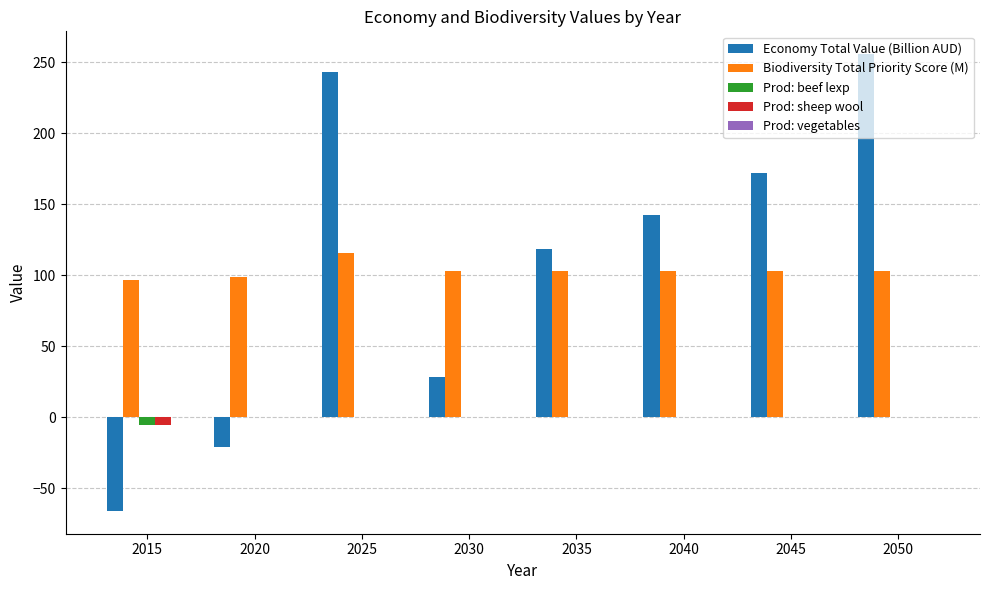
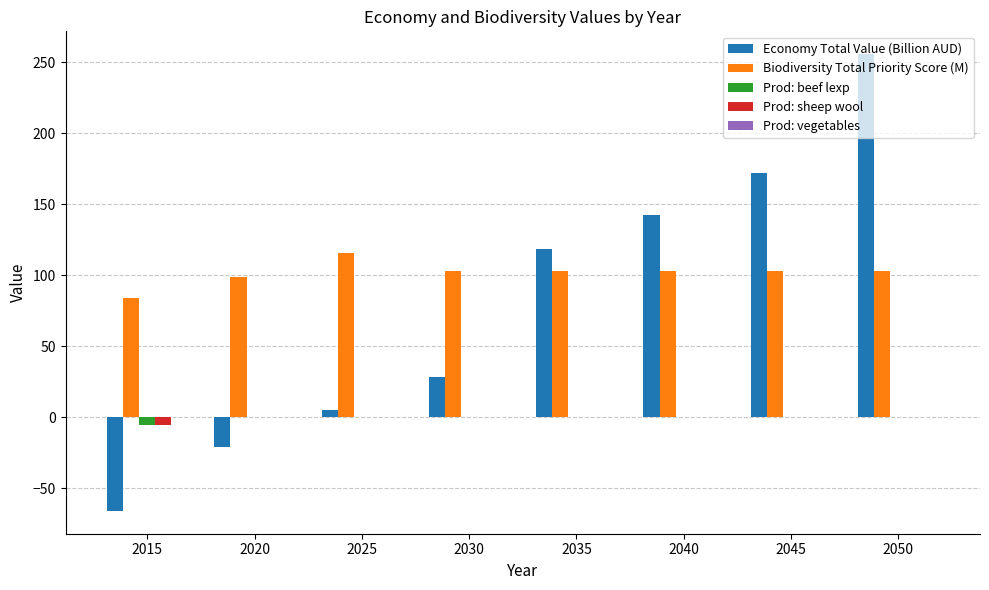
Biodiversity Total Priority Score (M), 2015: 97 -> 84
Economy Total Value (Billion AUD), 2025: 243 -> 5
